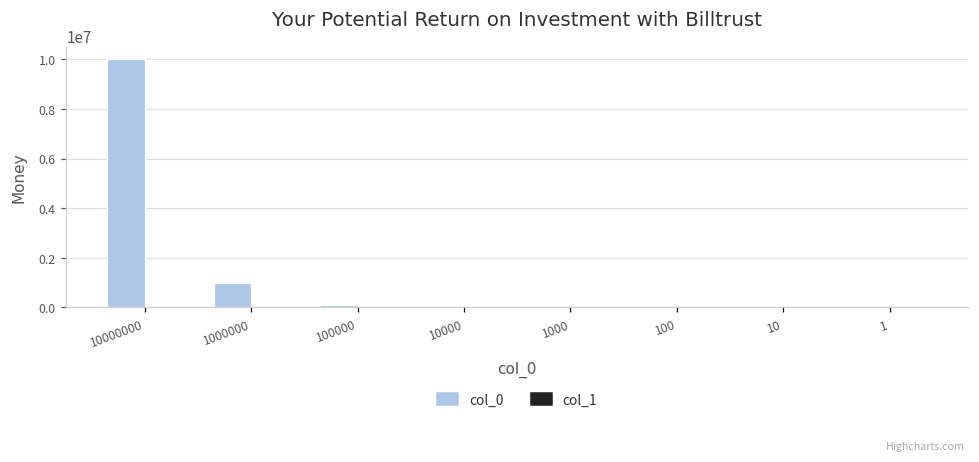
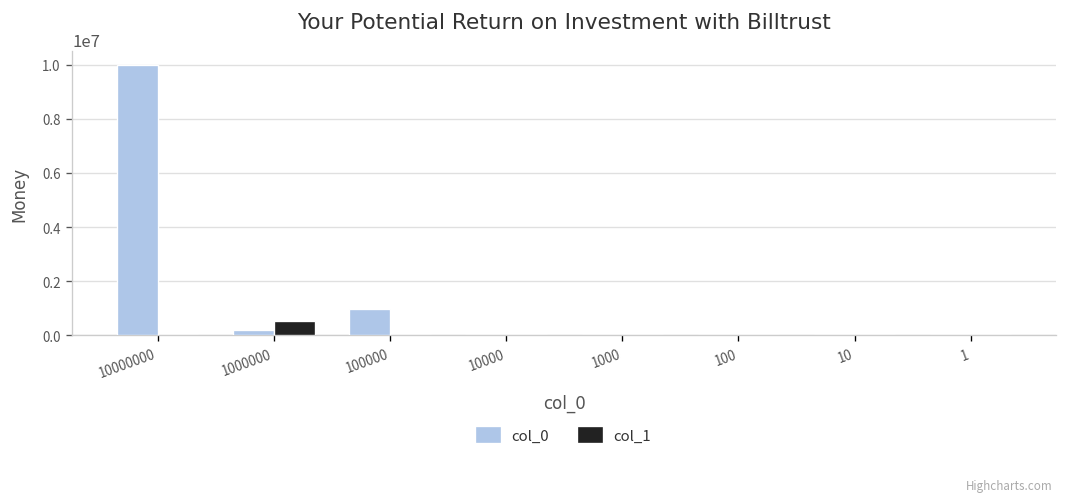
col_0, 1000000: 1000000 -> 200000
col_1, 1000000: 0 -> 500000
col_0, 100000: 100000 -> 1000000
